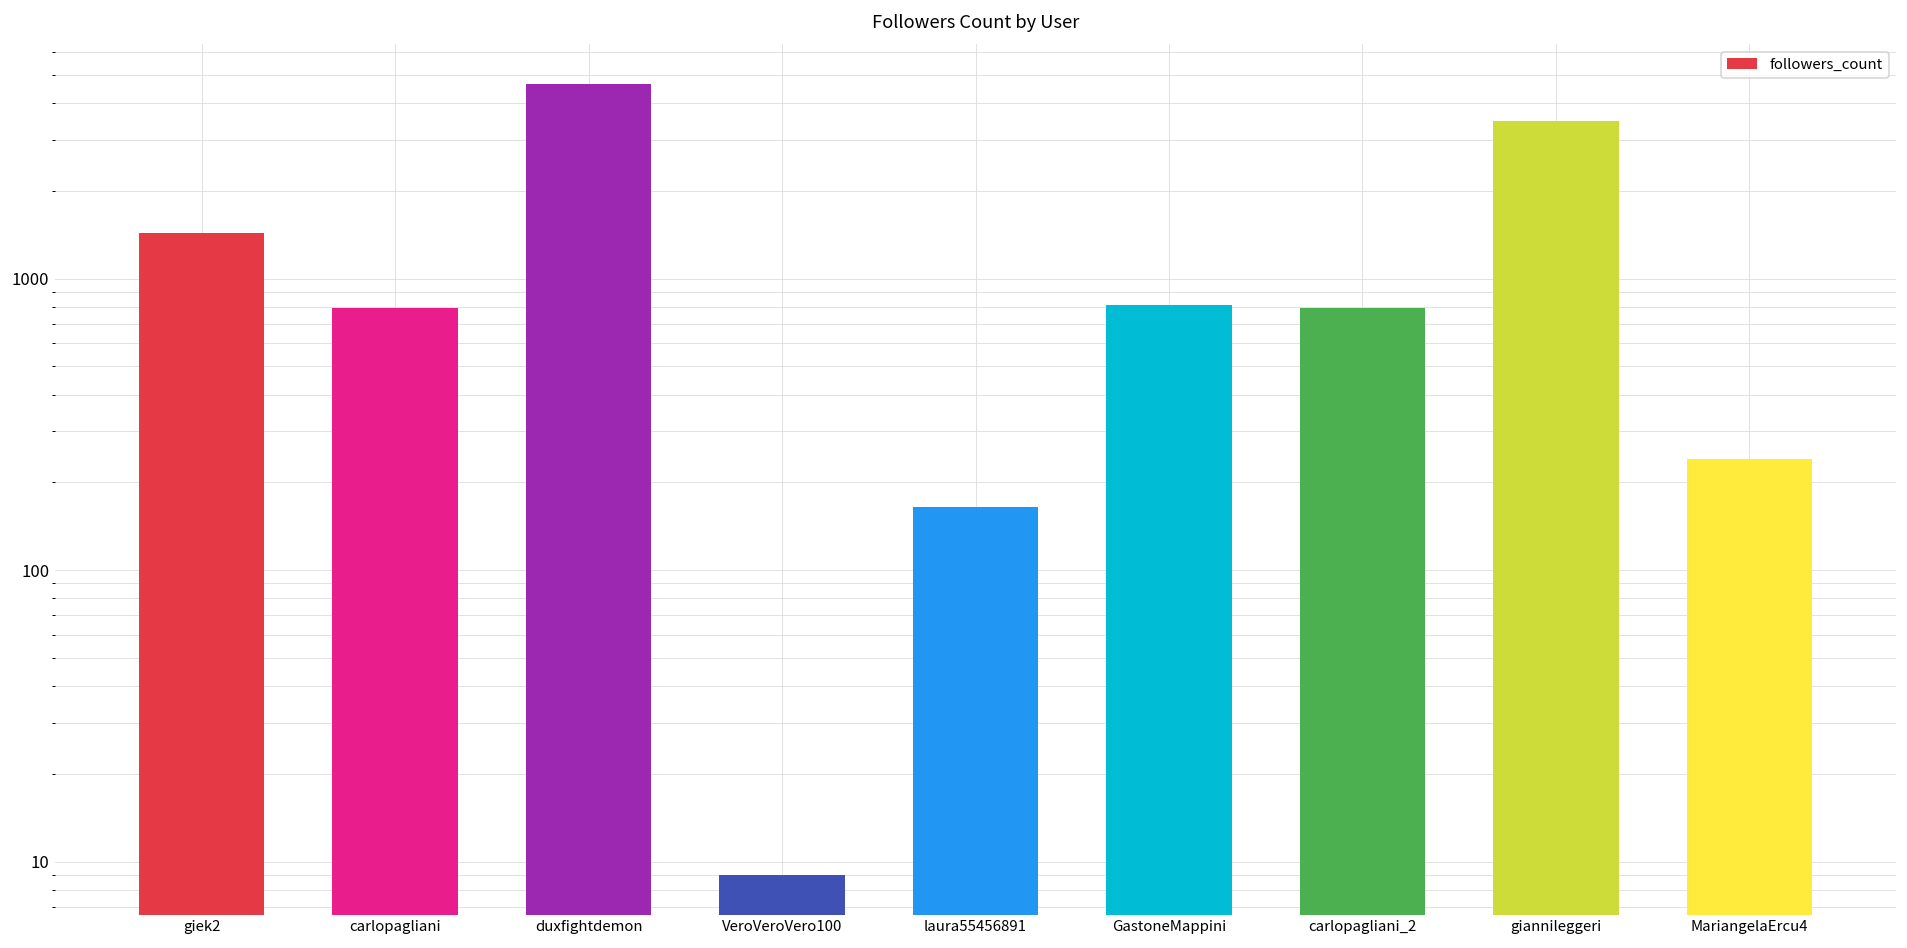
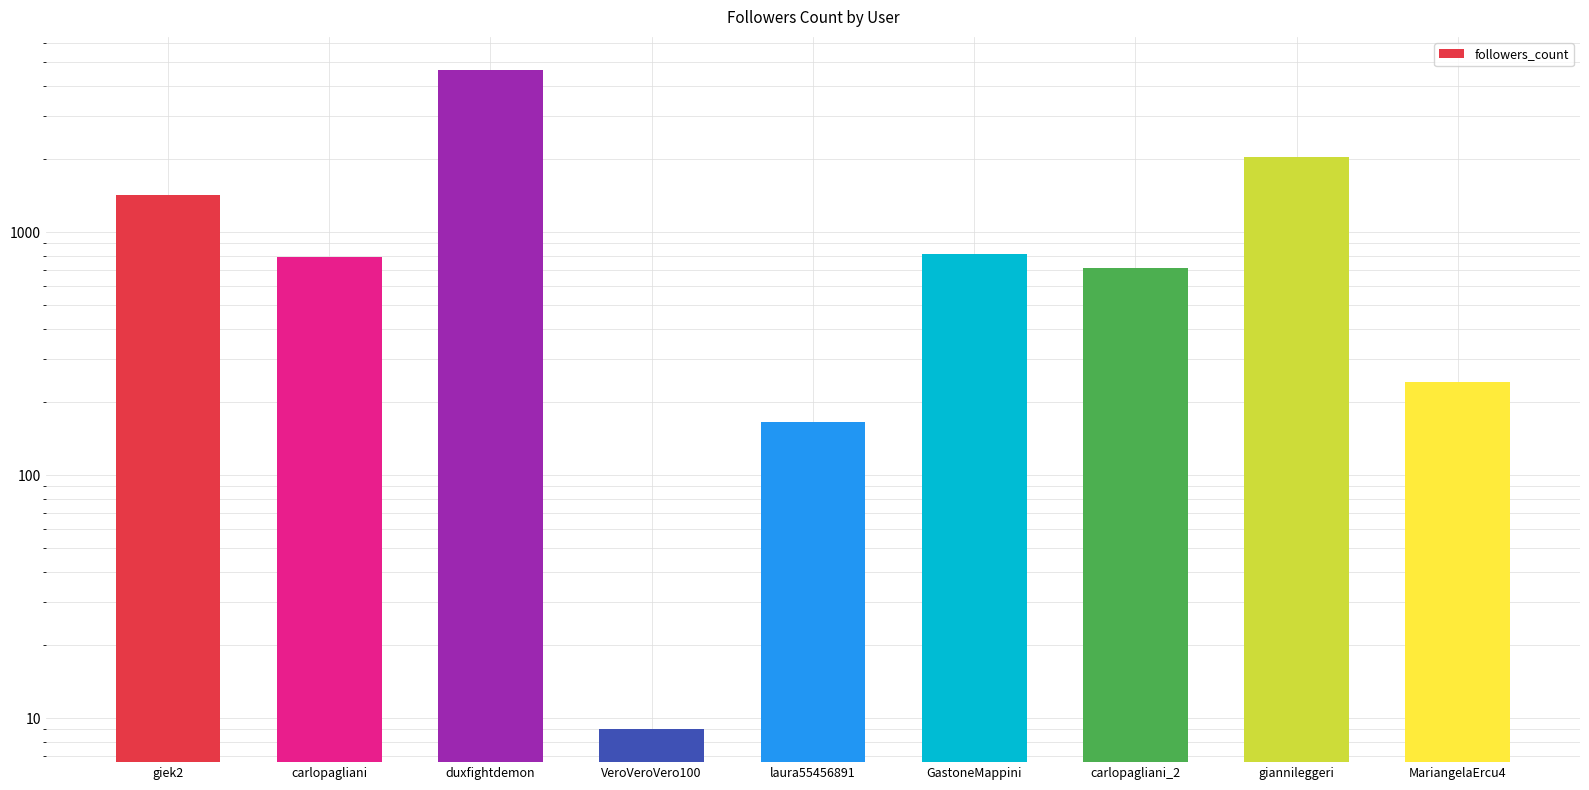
carlopagliani_2: 790 -> 710
giannileggeri: 3500 -> 2000
